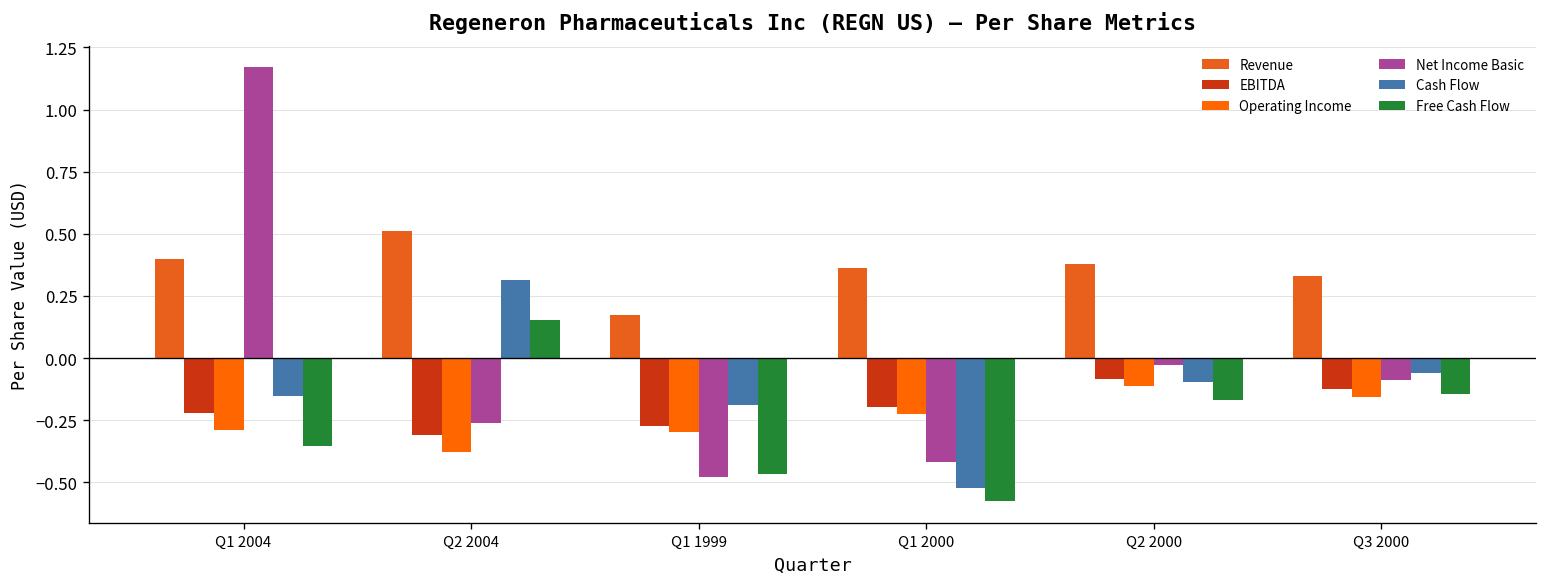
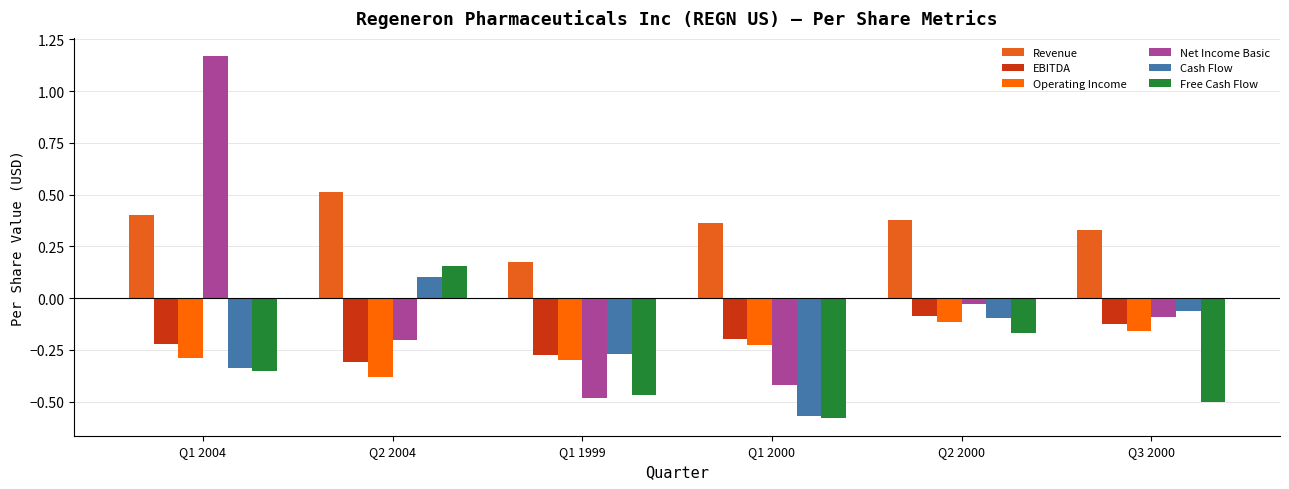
Cash Flow, Q1 2004: -0.15 -> -0.34
Net Income Basic, Q2 2004: -0.26 -> -0.20
Cash Flow, Q2 2004: 0.32 -> 0.10
Cash Flow, Q1 1999: -0.19 -> -0.27
Cash Flow, Q1 2000: -0.52 -> -0.57
Free Cash Flow, Q3 2000: -0.14 -> -0.50
